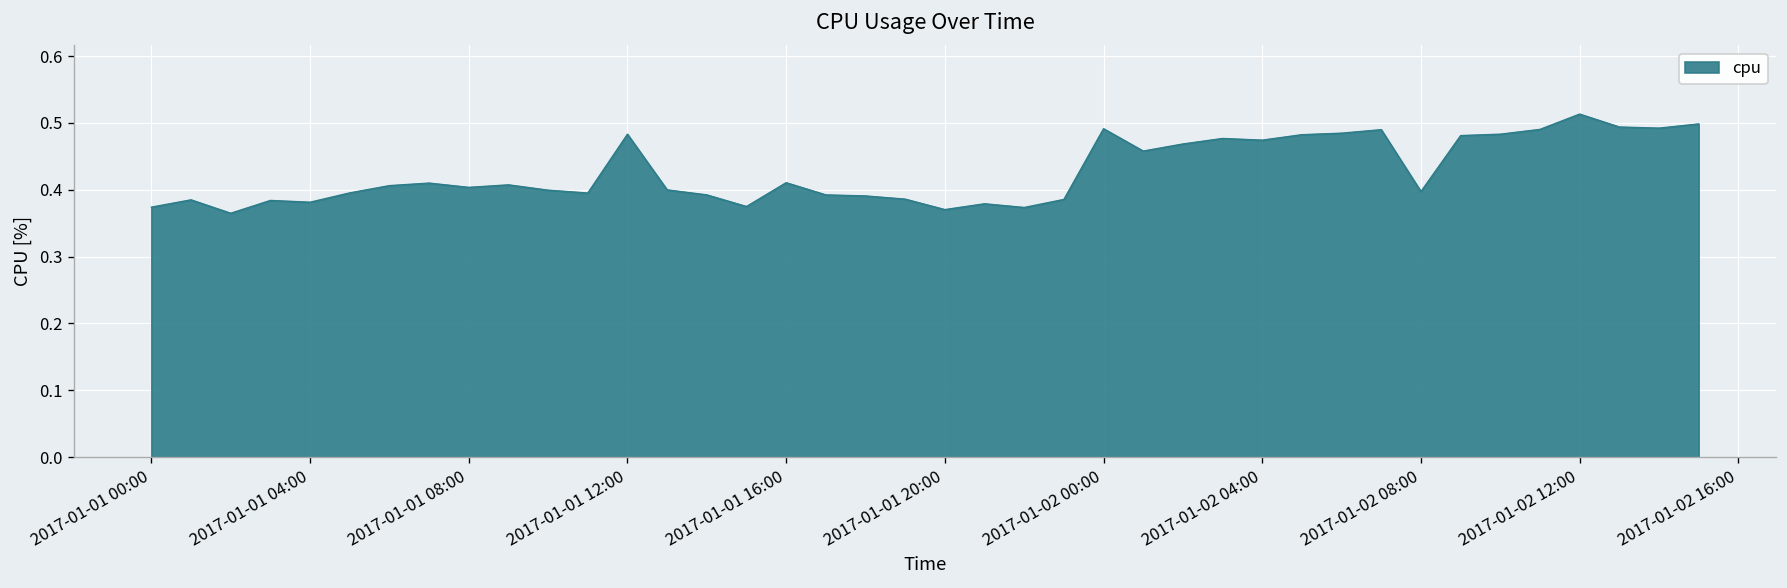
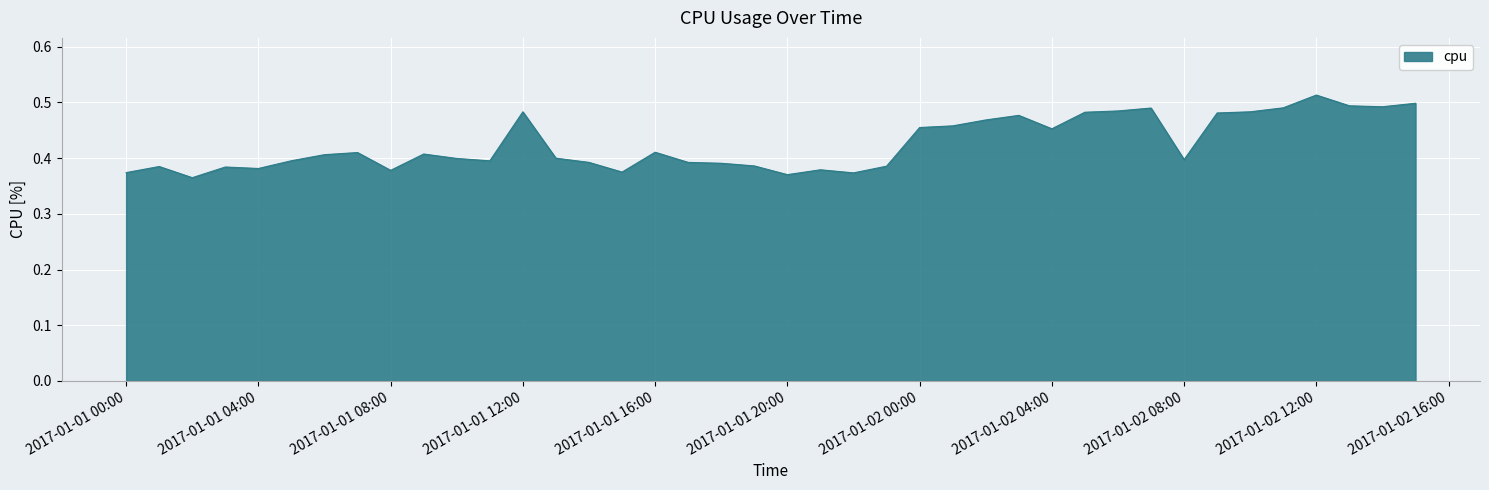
2017-01-01 08:00: 0.40 -> 0.38
2017-01-02 00:00: 0.49 -> 0.45
2017-01-02 04:00: 0.47 -> 0.45
